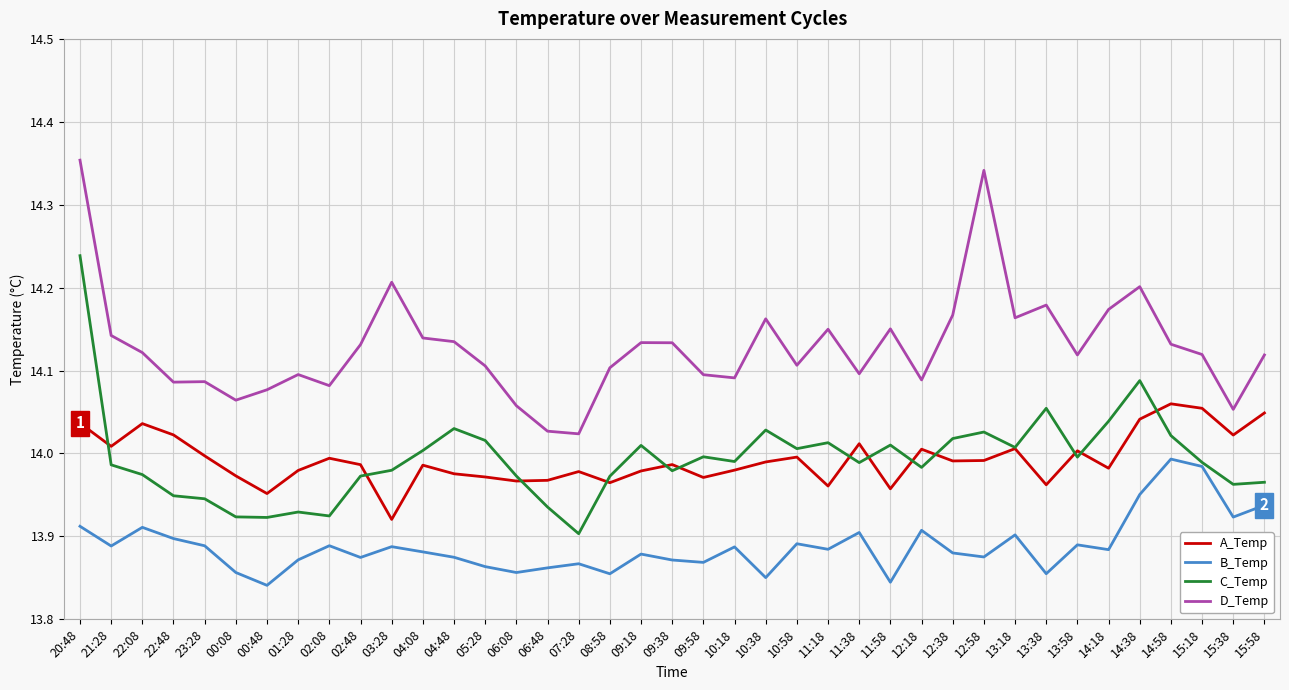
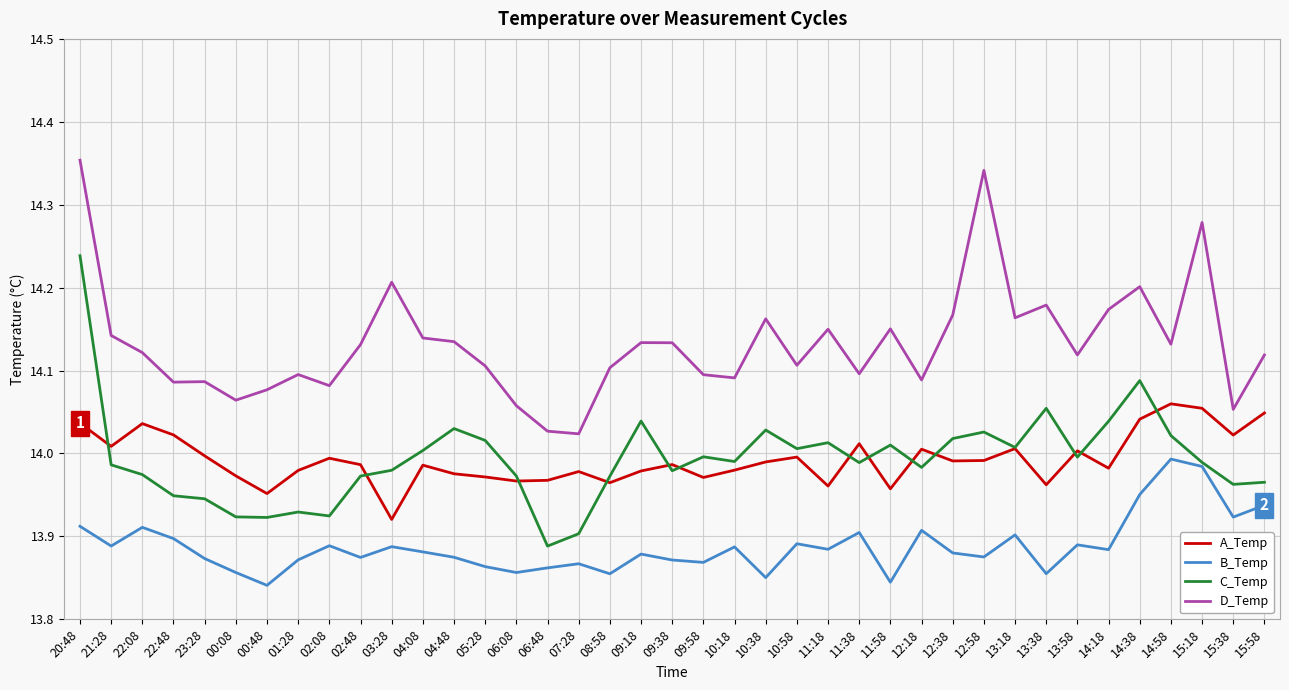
B_Temp, 23:28: 13.89 -> 13.87
C_Temp, 06:48: 13.94 -> 13.89
C_Temp, 09:18: 14.01 -> 14.04
D_Temp, 15:18: 14.12 -> 14.28
